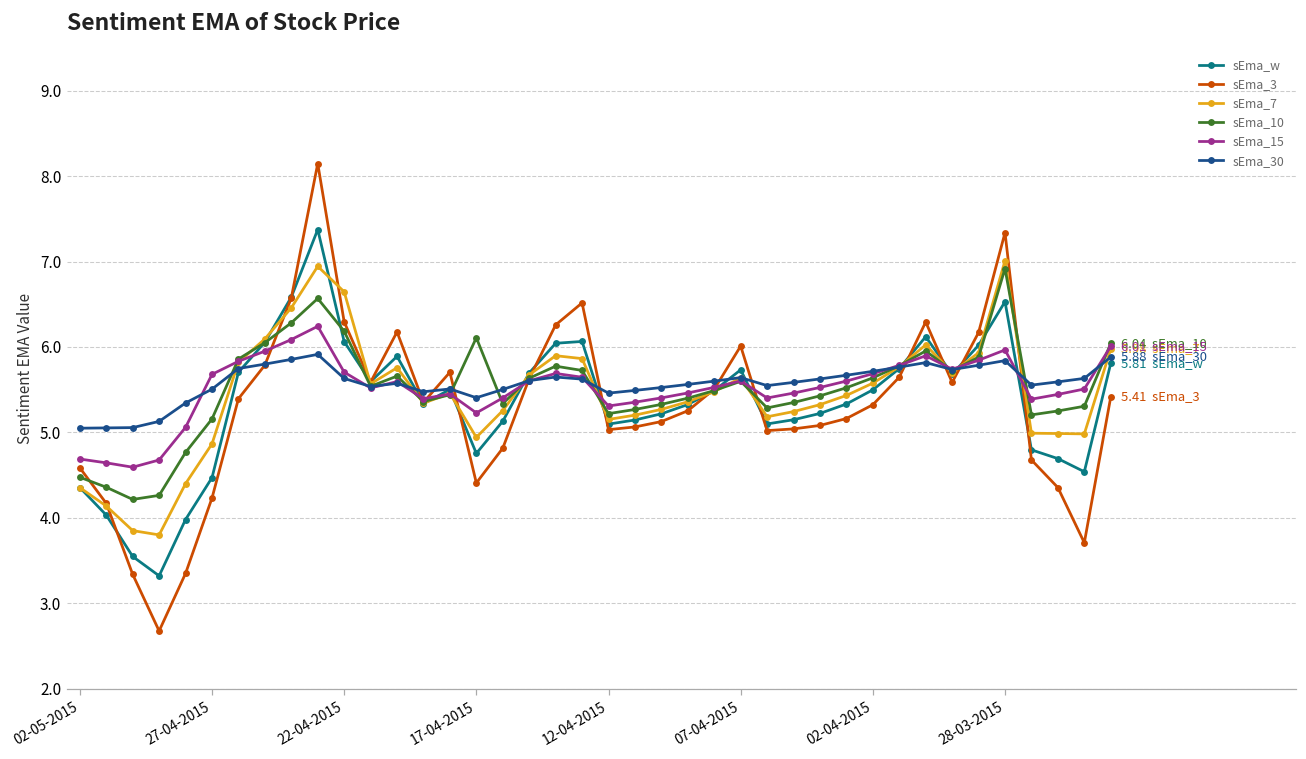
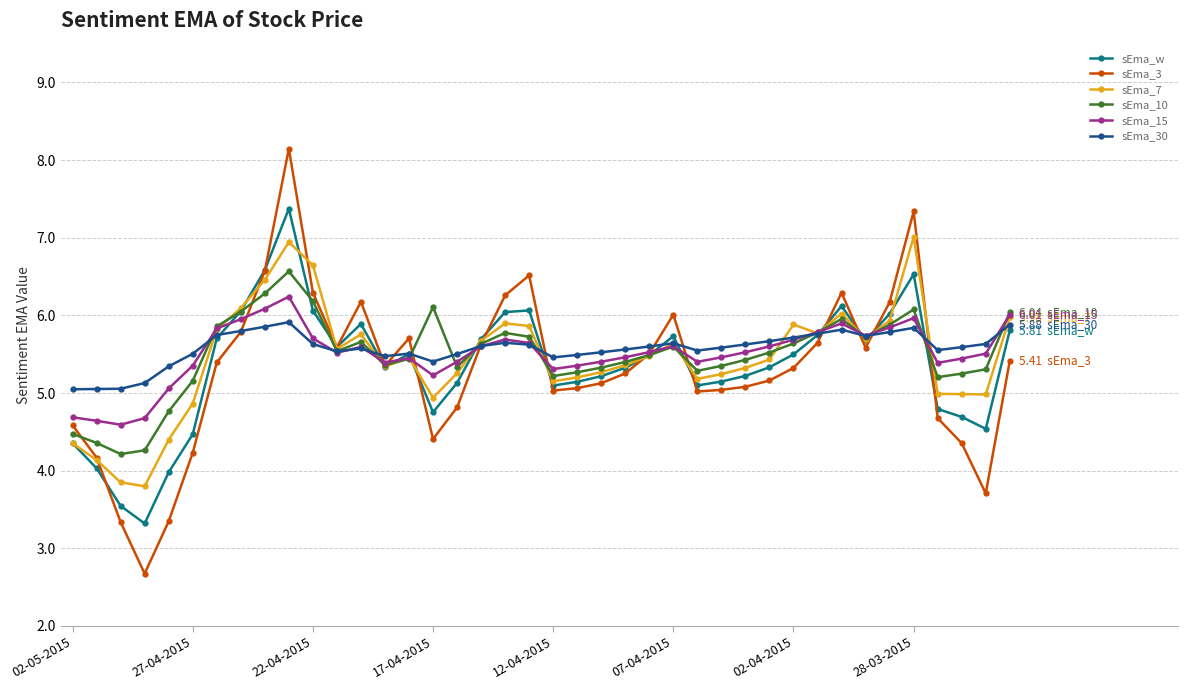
sEma_15, 27-04-2015: 5.7 -> 5.4
sEma_7, 02-04-2015: 5.6 -> 5.9
sEma_10, 28-03-2015: 6.9 -> 6.1
